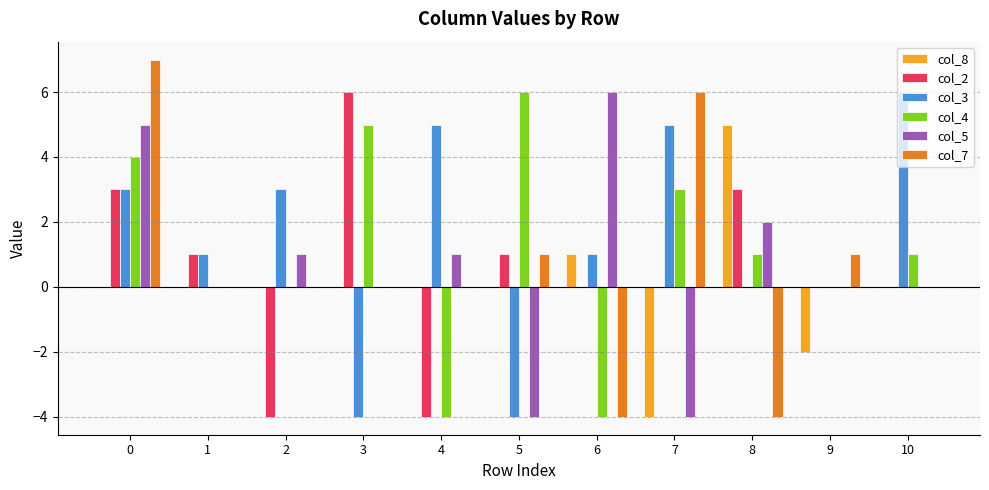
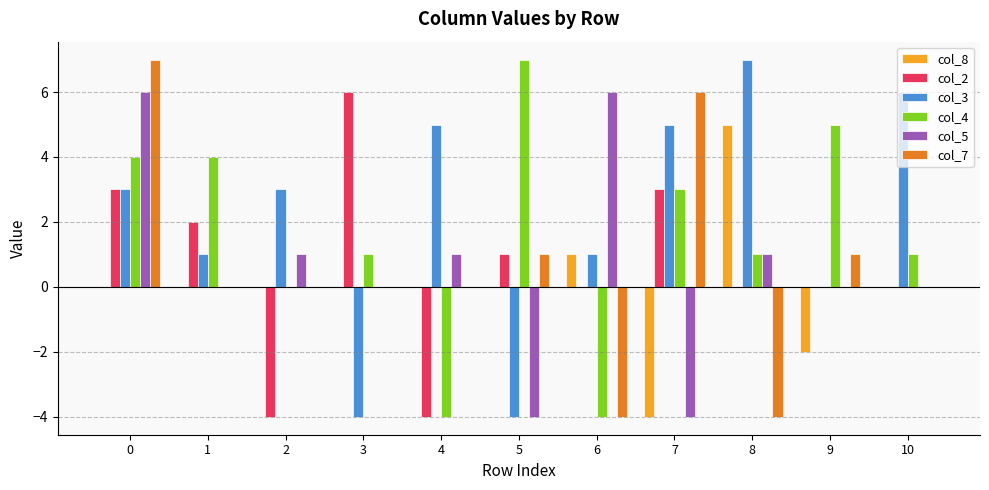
col_5, 0: 5 -> 6
col_2, 1: 1 -> 2
col_4, 1: 0 -> 4
col_4, 3: 5 -> 1
col_4, 5: 6 -> 7
col_2, 7: 0 -> 3
col_2, 8: 3 -> 0
col_3, 8: 0 -> 7
col_5, 8: 2 -> 1
col_4, 9: 0 -> 5
